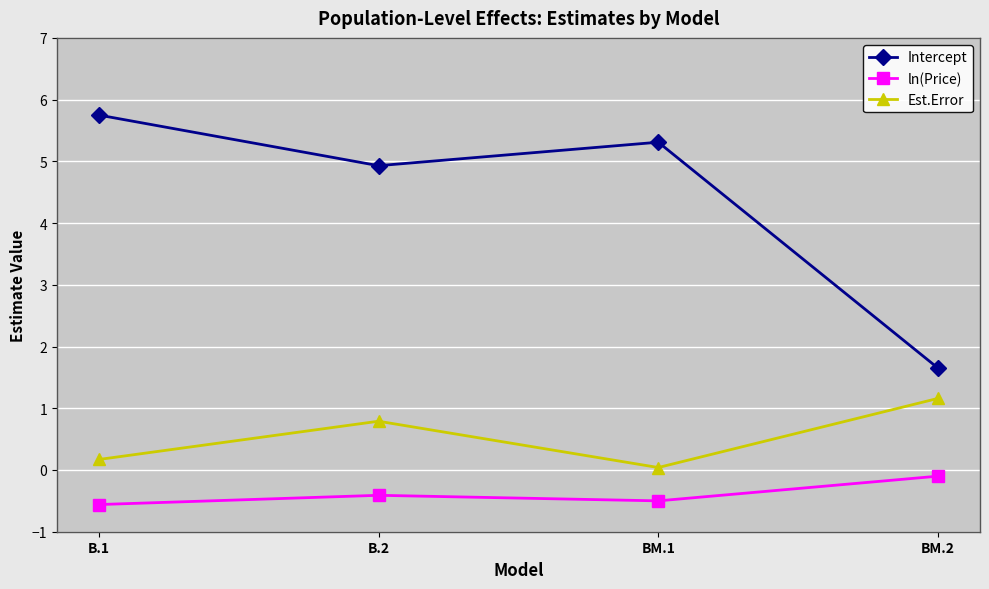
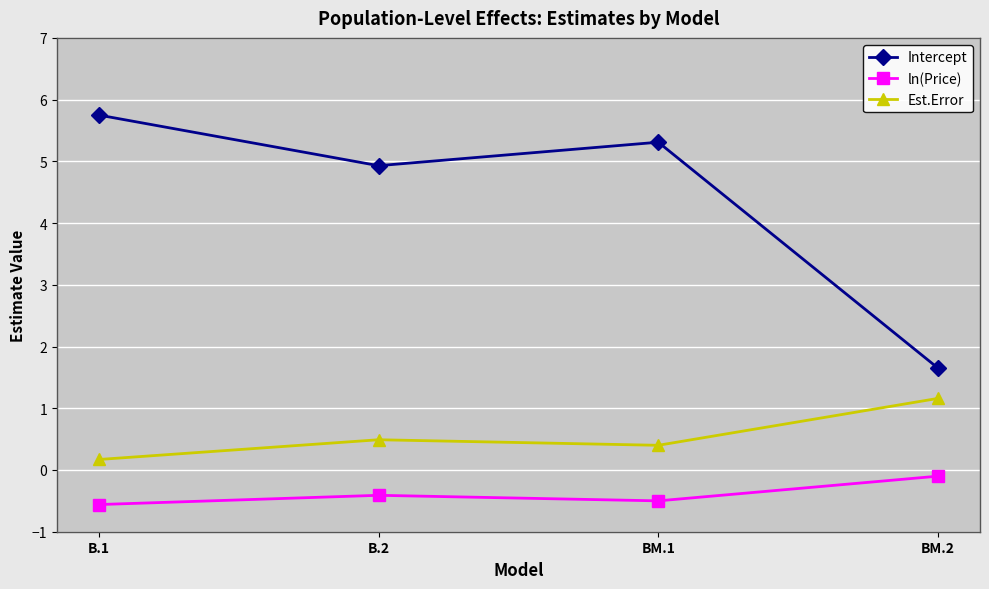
Est.Error, B.2: 0.8 -> 0.5
Est.Error, BM.1: 0.0 -> 0.4
